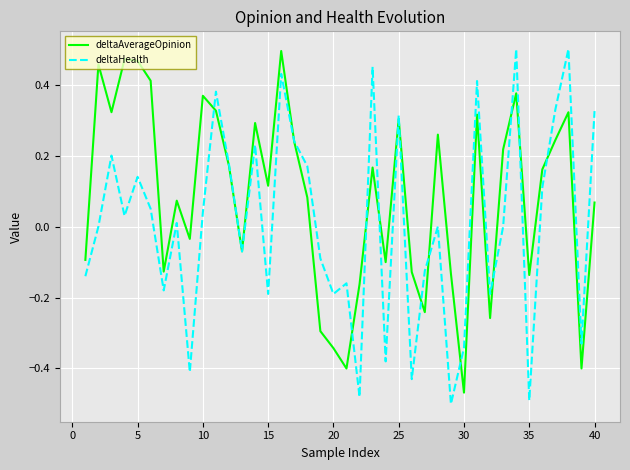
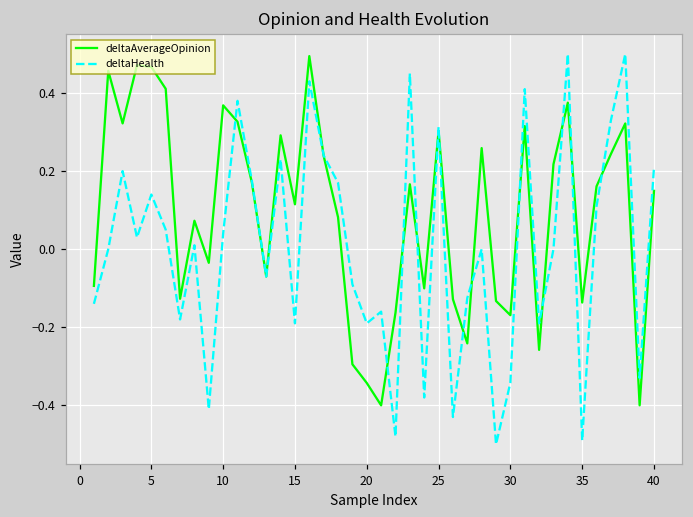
deltaAverageOpinion, 30: -0.47 -> -0.17
deltaAverageOpinion, 40: 0.07 -> 0.15
deltaHealth, 40: 0.33 -> 0.21
